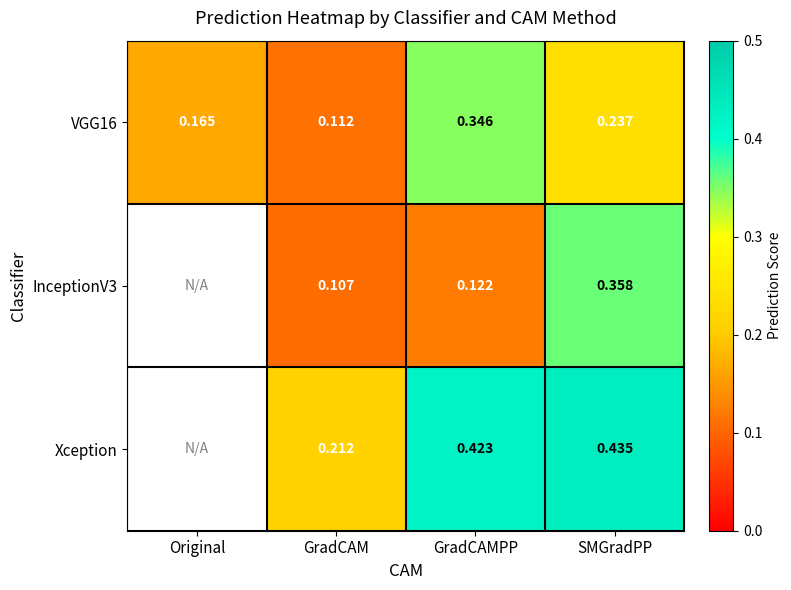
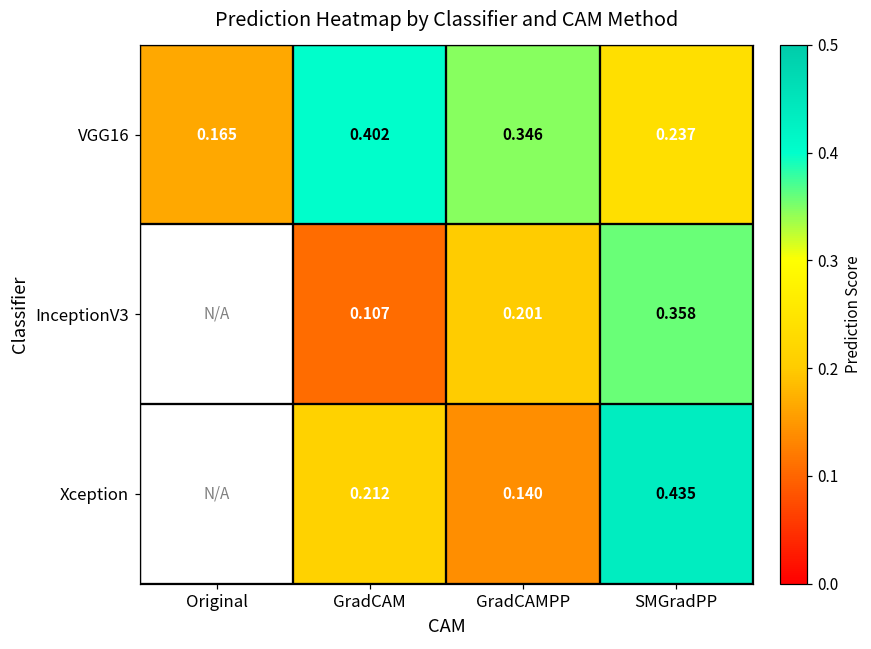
VGG16, GradCAM: 0.112 -> 0.402
InceptionV3, GradCAMPP: 0.122 -> 0.201
Xception, GradCAMPP: 0.423 -> 0.140
